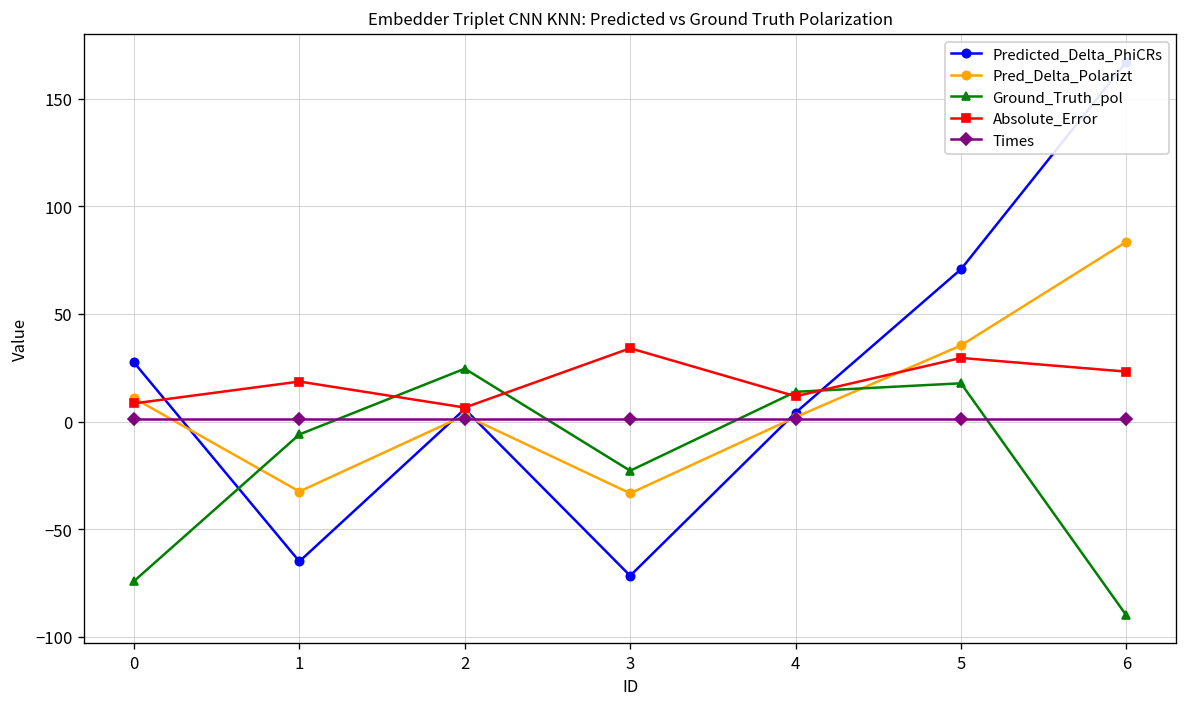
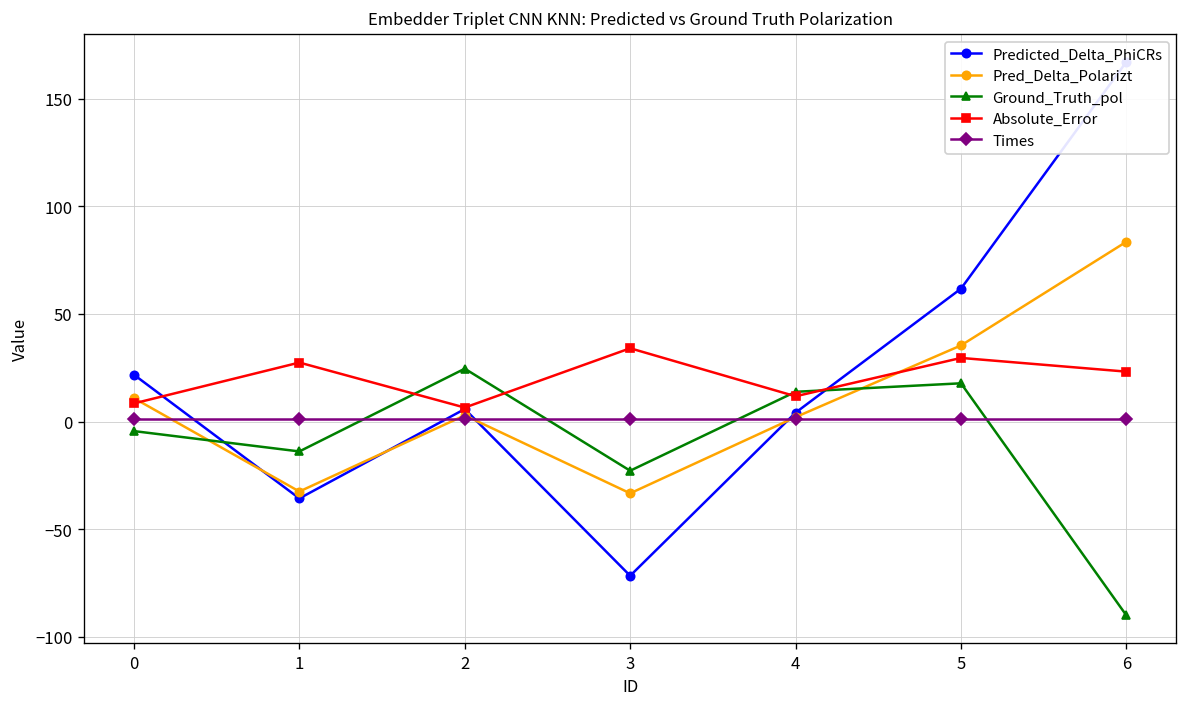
Predicted_Delta_PhiCRs, 0: 28 -> 22
Ground_Truth_pol, 0: -74 -> -4
Predicted_Delta_PhiCRs, 1: -65 -> -36
Ground_Truth_pol, 1: -6 -> -14
Absolute_Error, 1: 19 -> 27
Predicted_Delta_PhiCRs, 5: 71 -> 62
